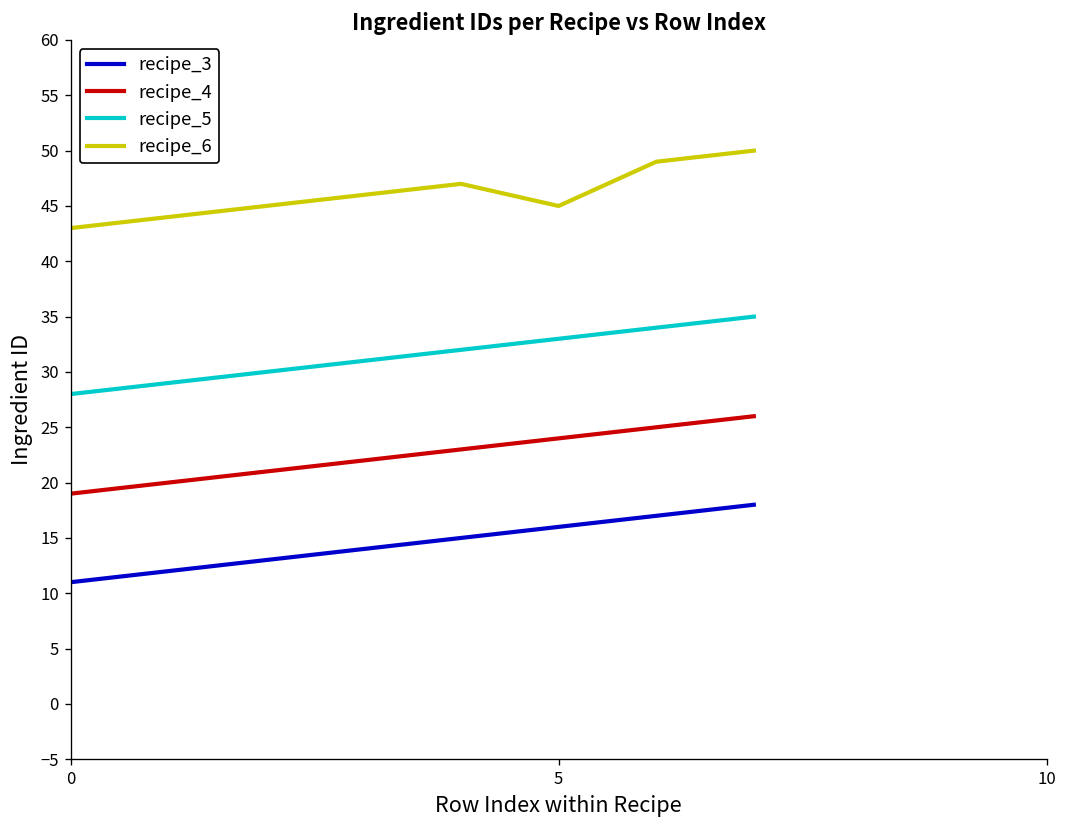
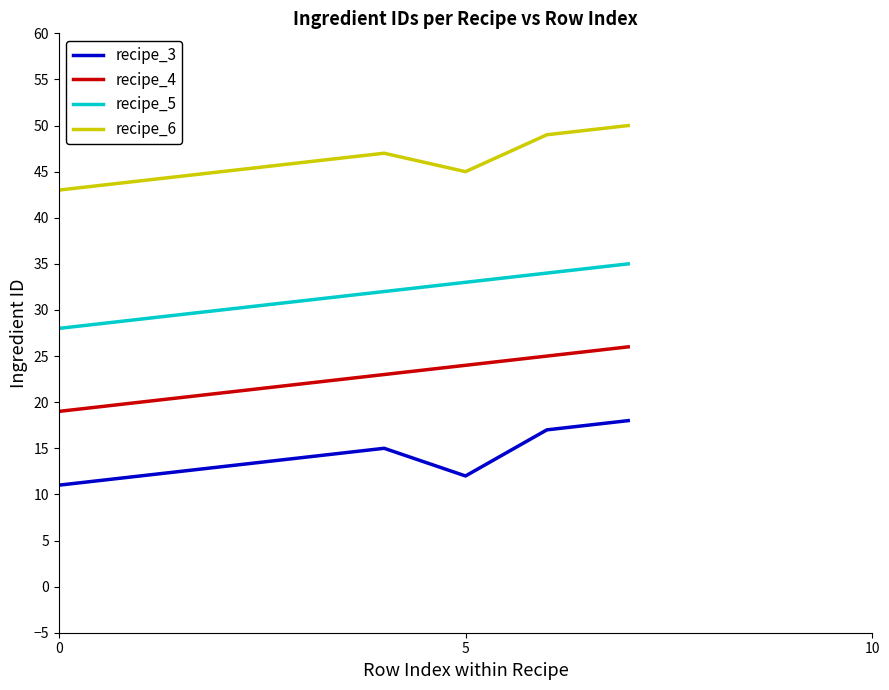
recipe_3, 5: 16 -> 12
